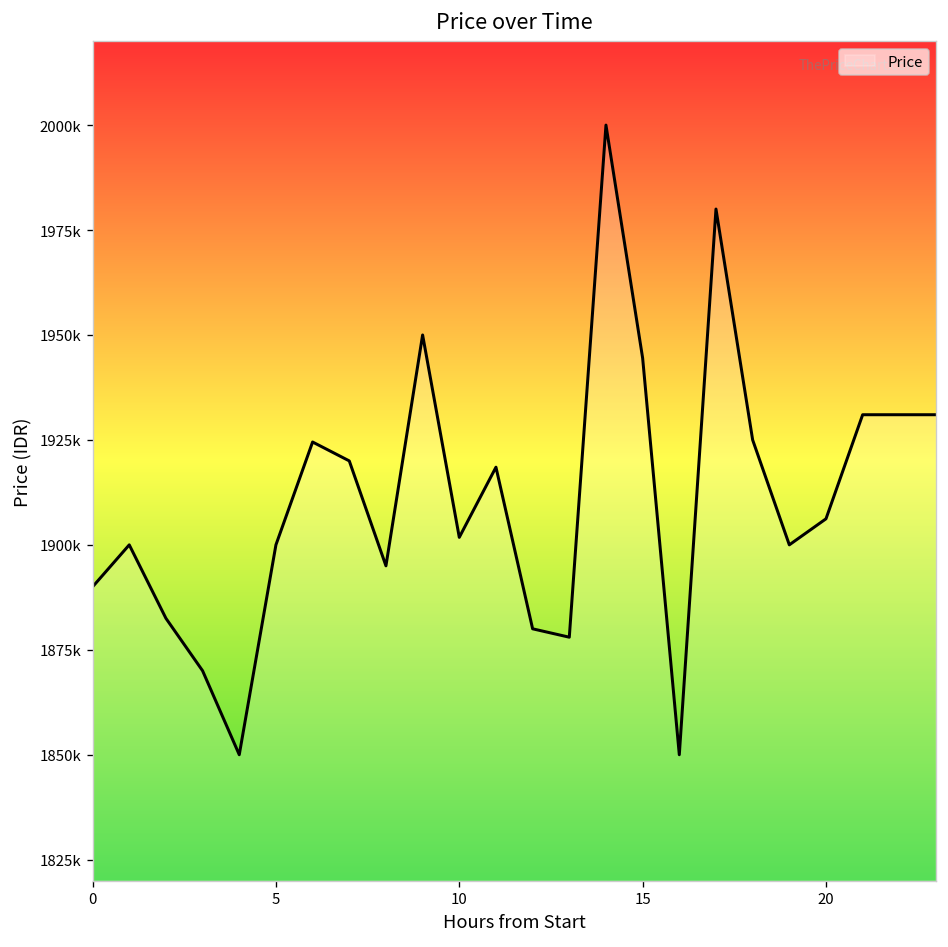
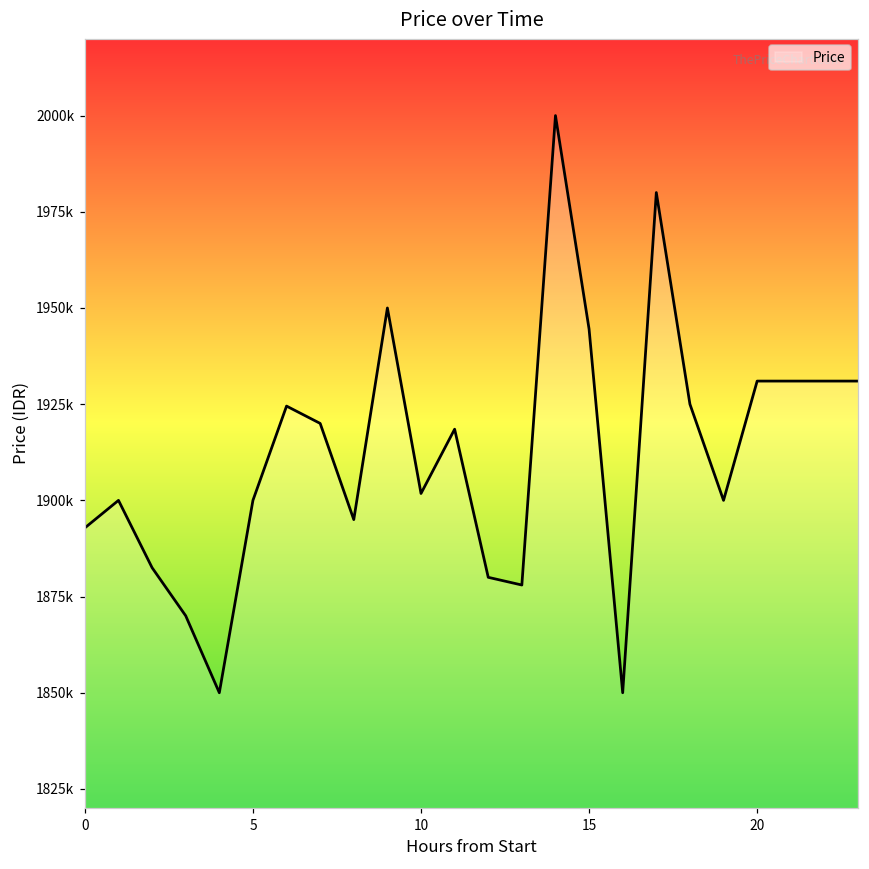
0: 1890000 -> 1893000
20: 1906000 -> 1931000
